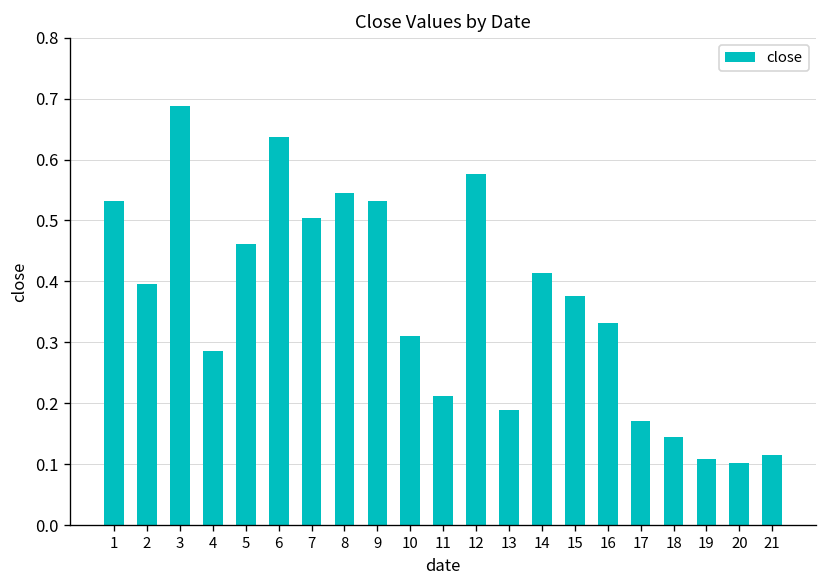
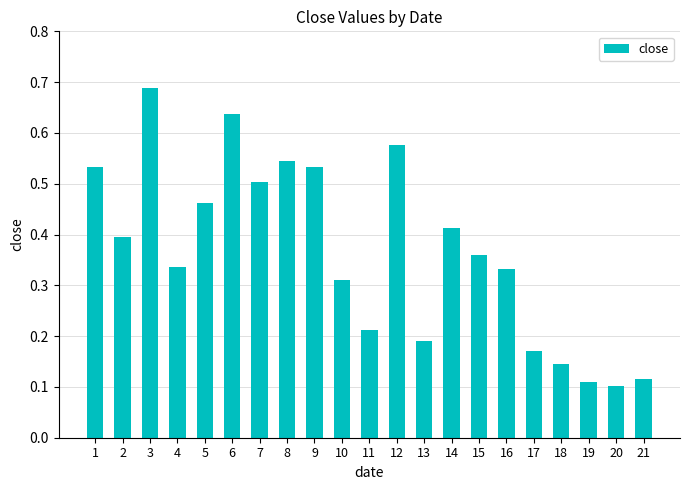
4: 0.29 -> 0.34
15: 0.38 -> 0.36
